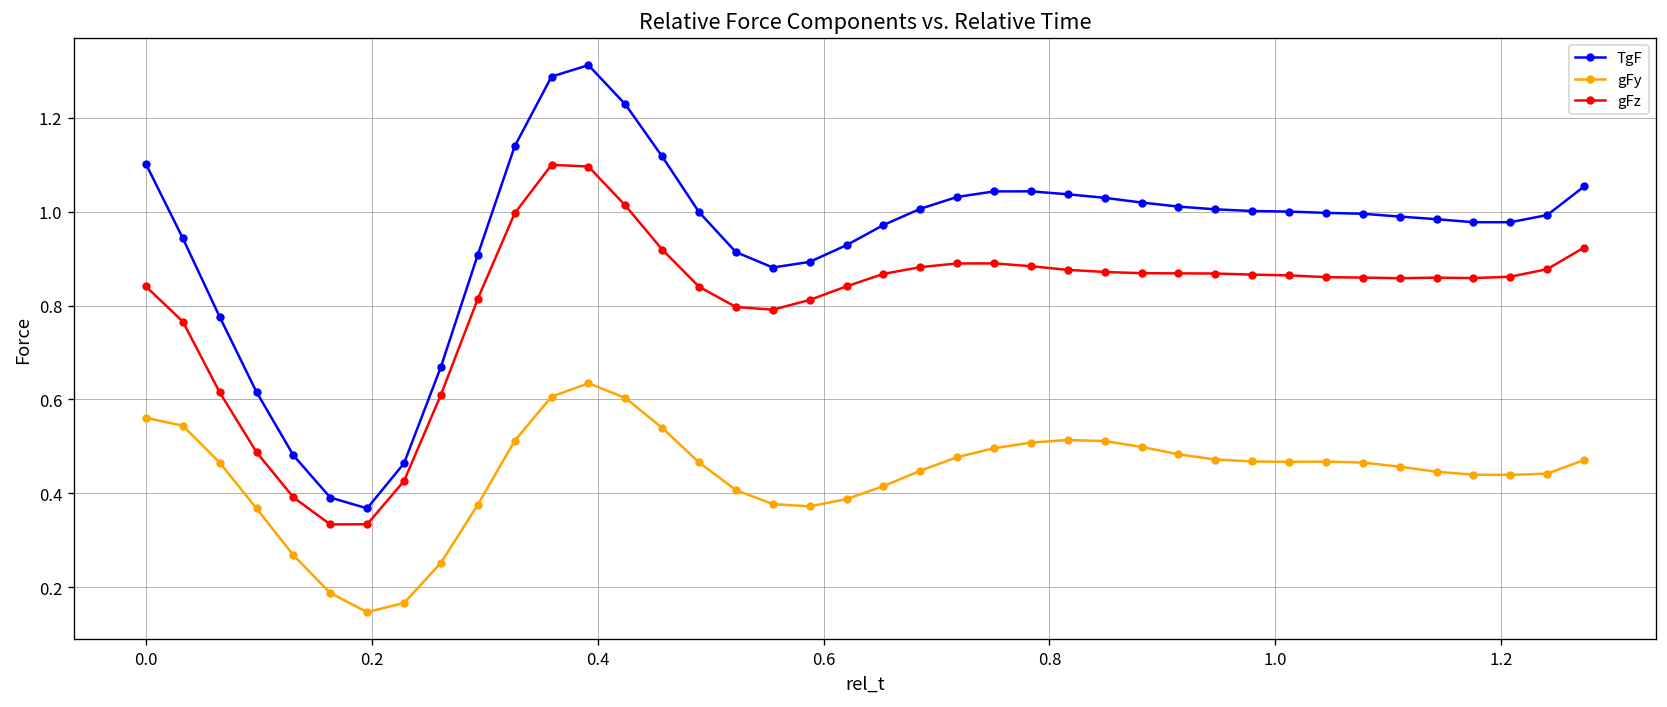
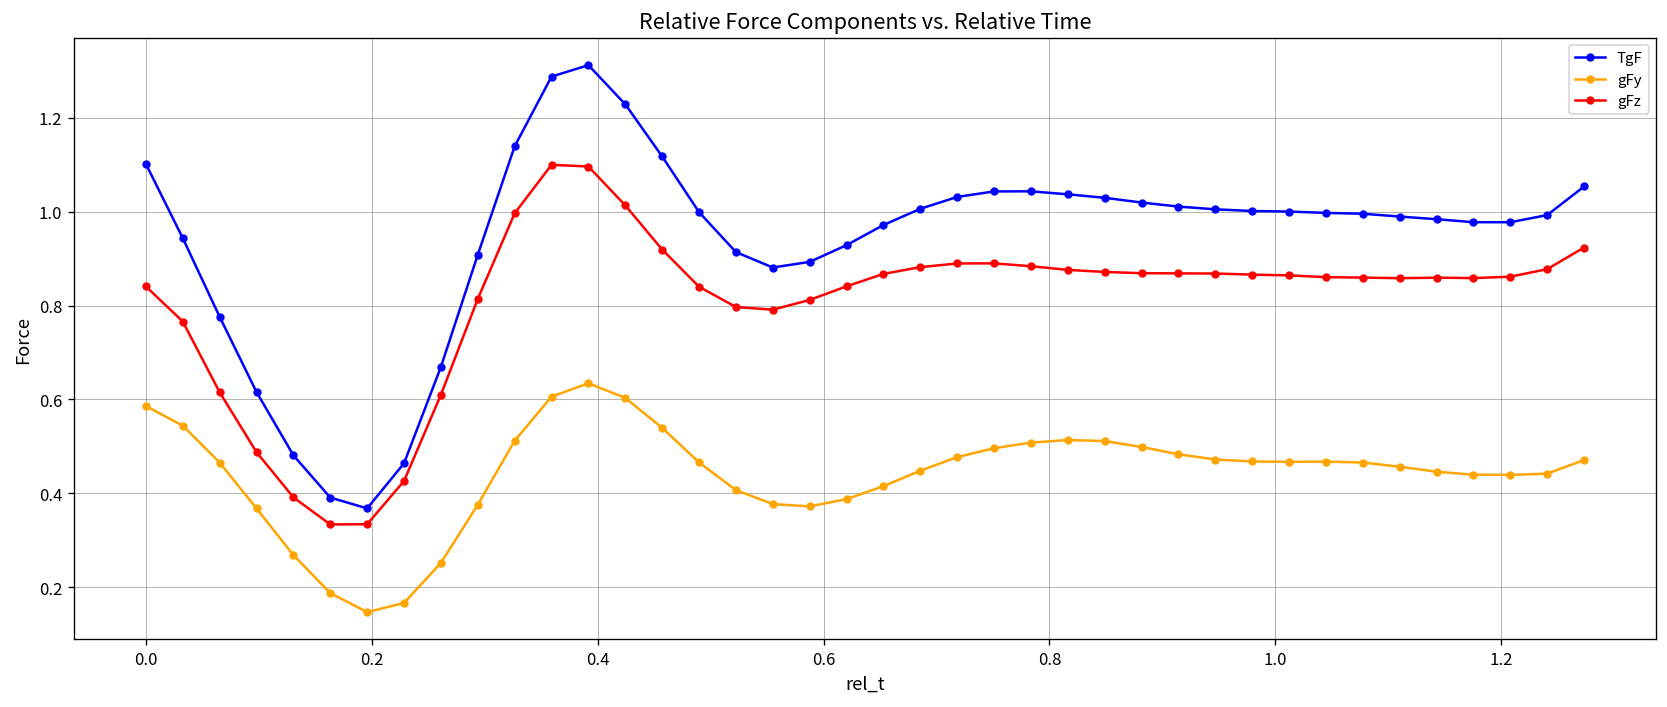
gFy, 0.0: 0.56 -> 0.59
